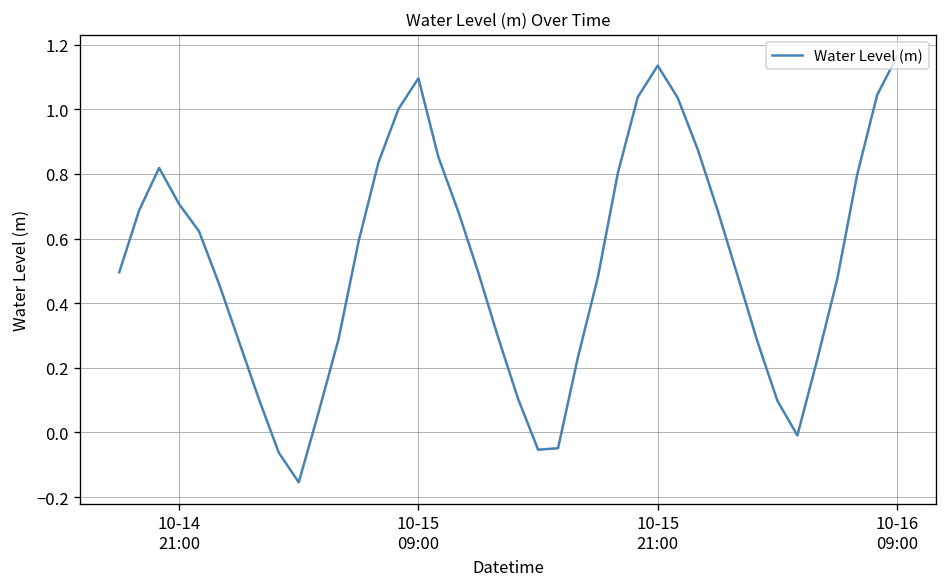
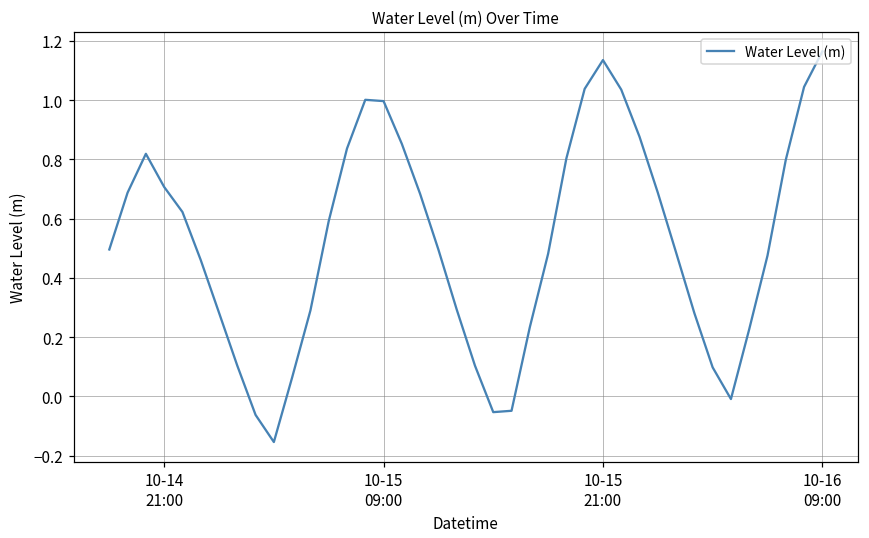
10-15 09:00: 1.10 -> 1.00
